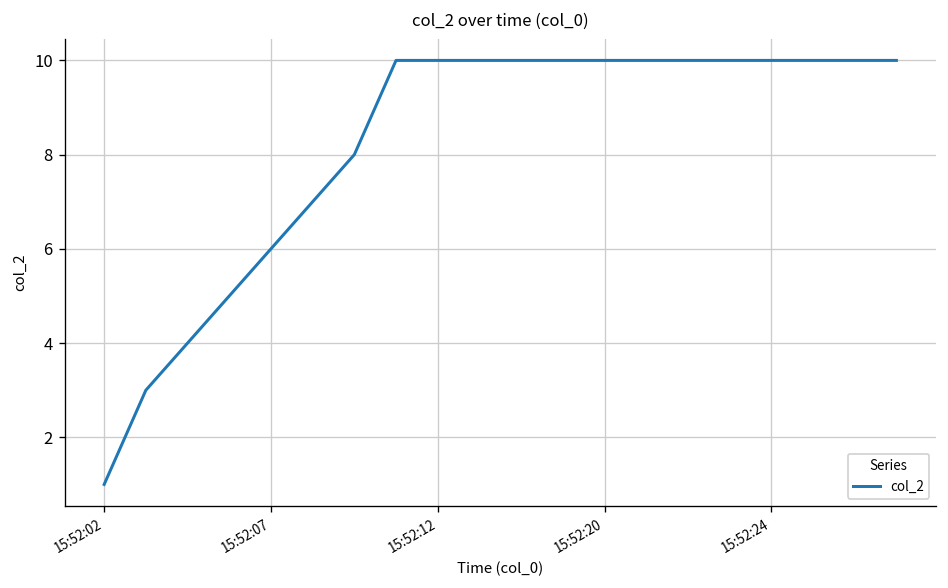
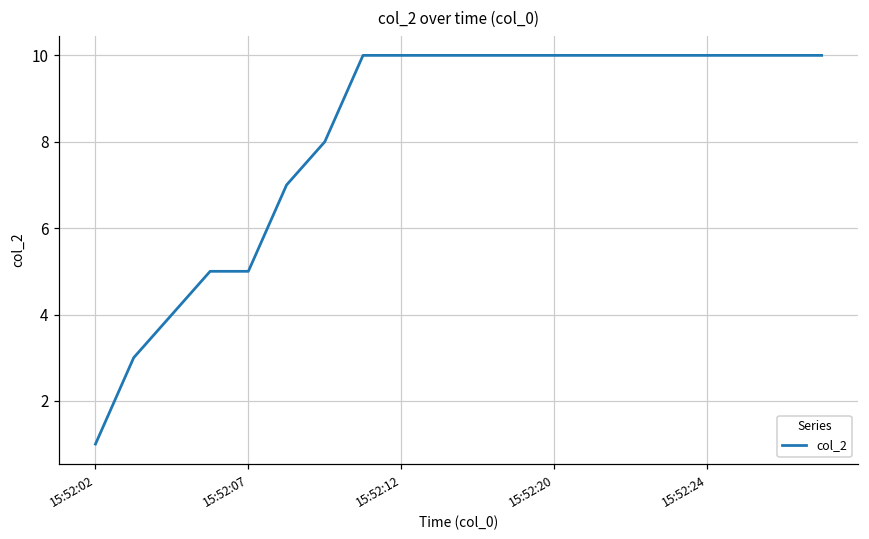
15:52:07: 6 -> 5
